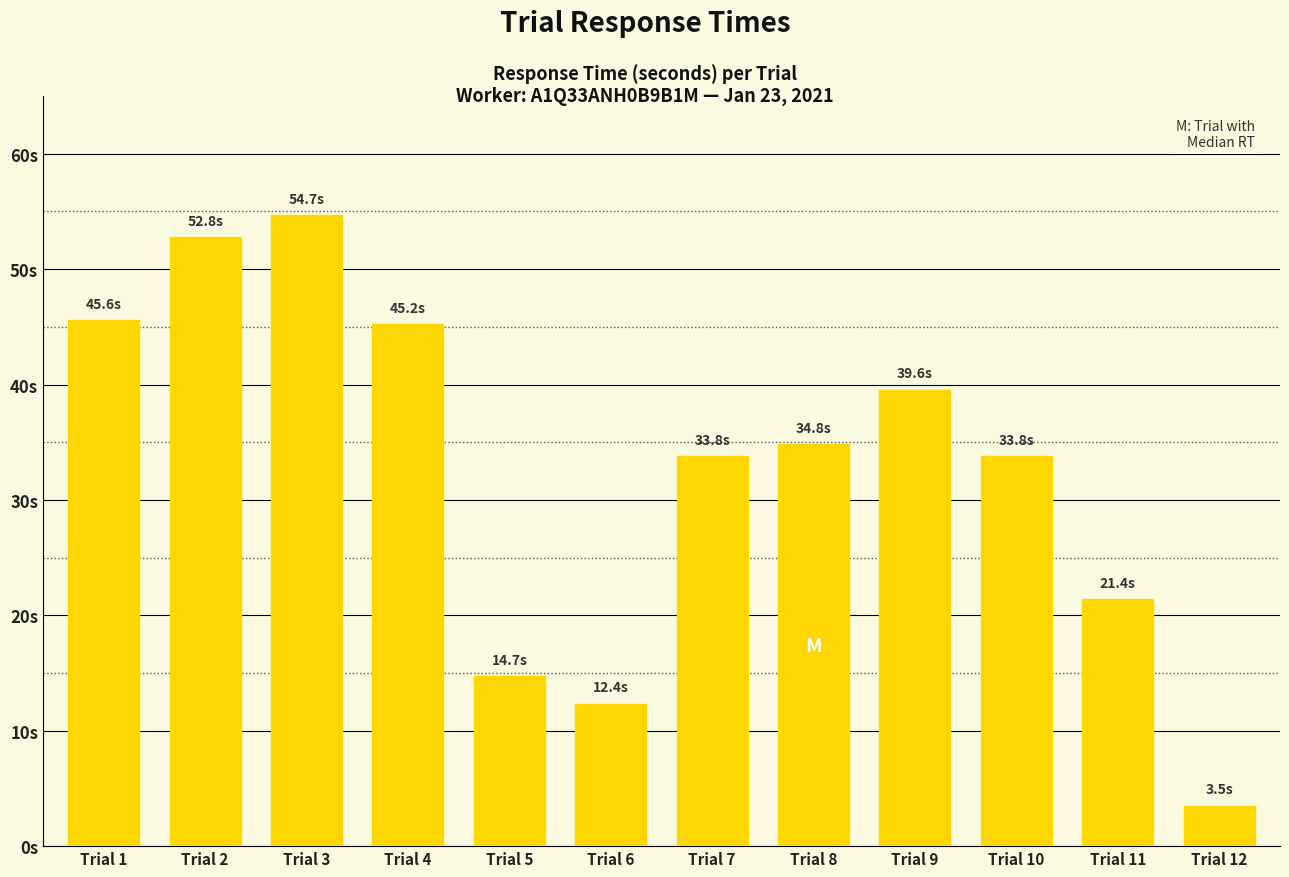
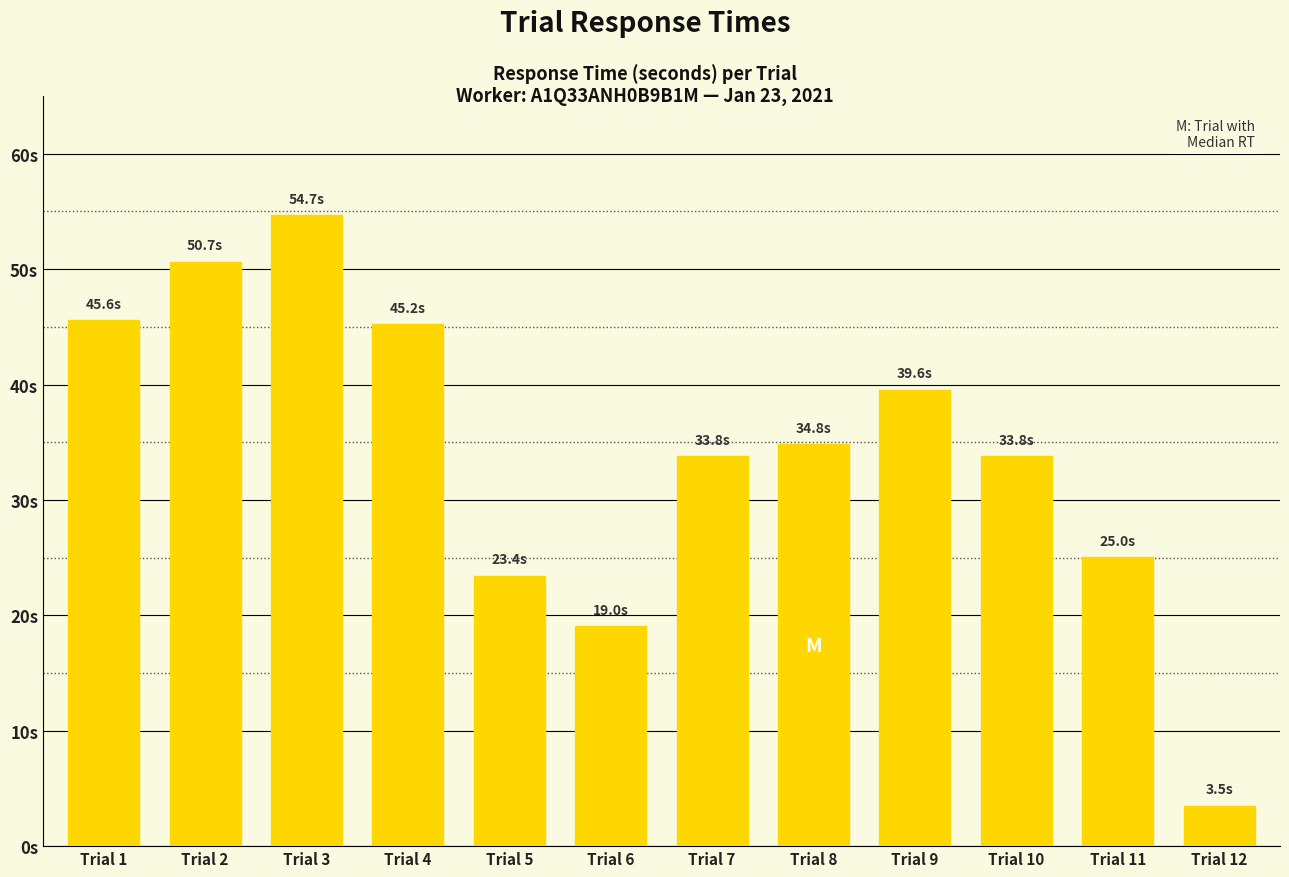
Trial 2: 52.8s -> 50.7s
Trial 5: 14.7s -> 23.4s
Trial 6: 12.4s -> 19.0s
Trial 11: 21.4s -> 25.0s
